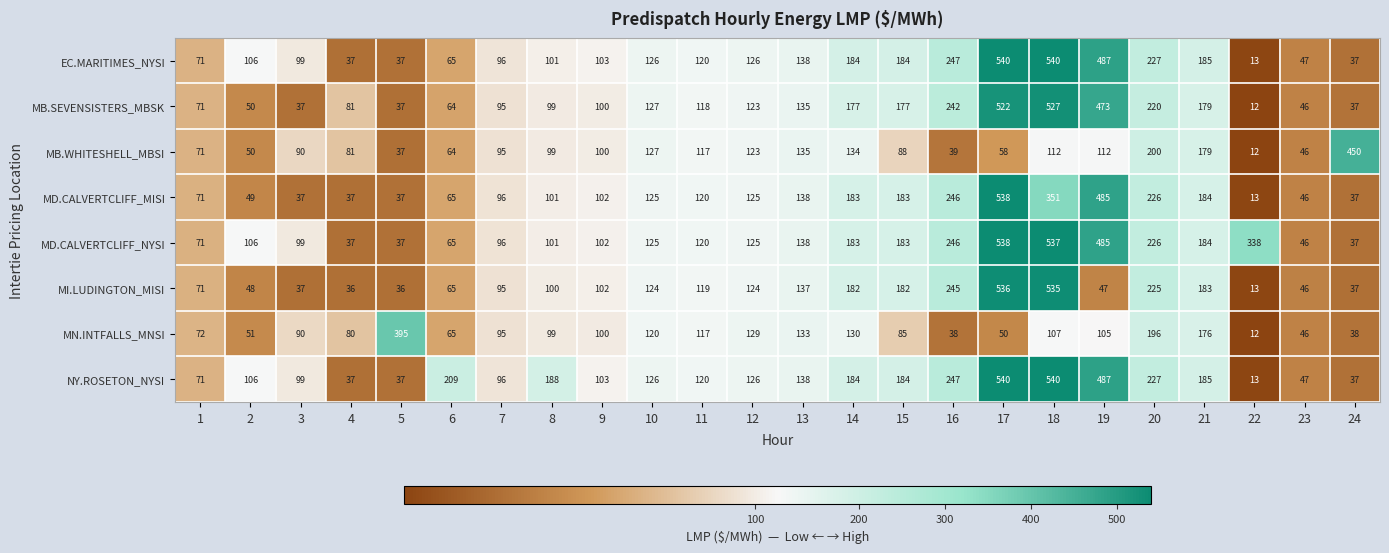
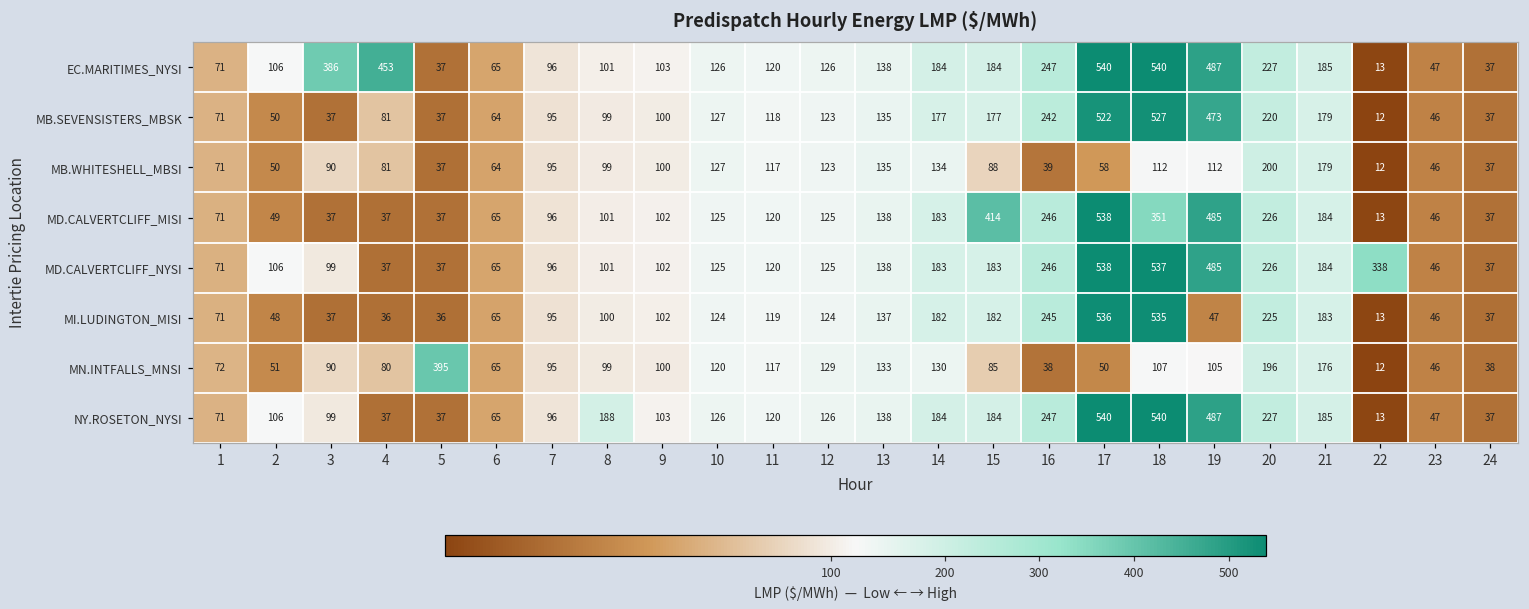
EC.MARITIMES_NYSI, 3: 99 -> 386
EC.MARITIMES_NYSI, 4: 37 -> 453
MB.WHITESHELL_MBSI, 24: 450 -> 37
MD.CALVERTCLIFF_MISI, 15: 183 -> 414
NY.ROSETON_NYSI, 6: 209 -> 65
